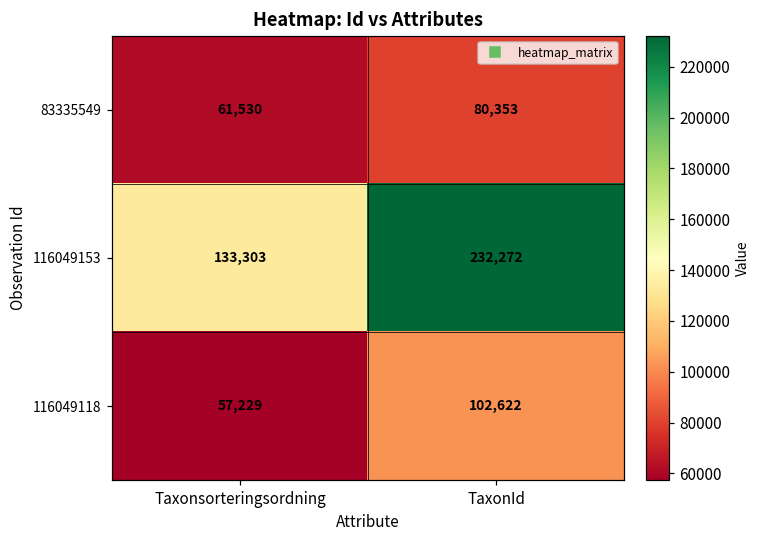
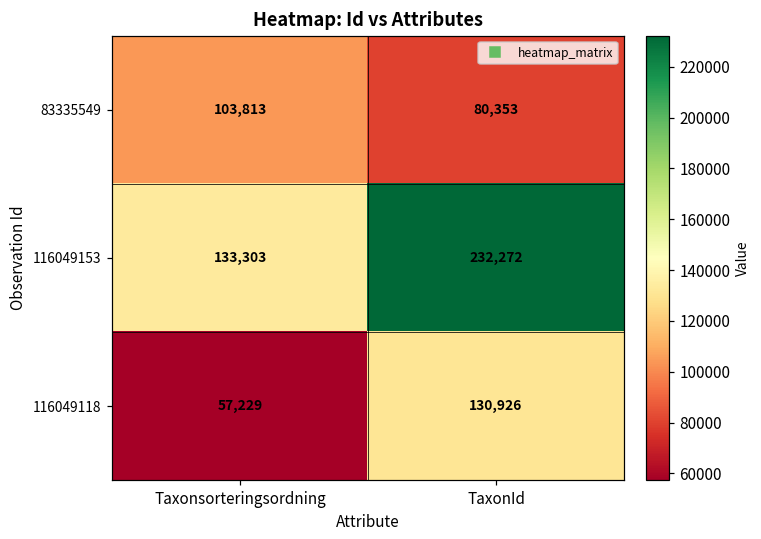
83335549, Taxonsorteringsordning: 61,530 -> 103,813
116049118, TaxonId: 102,622 -> 130,926
